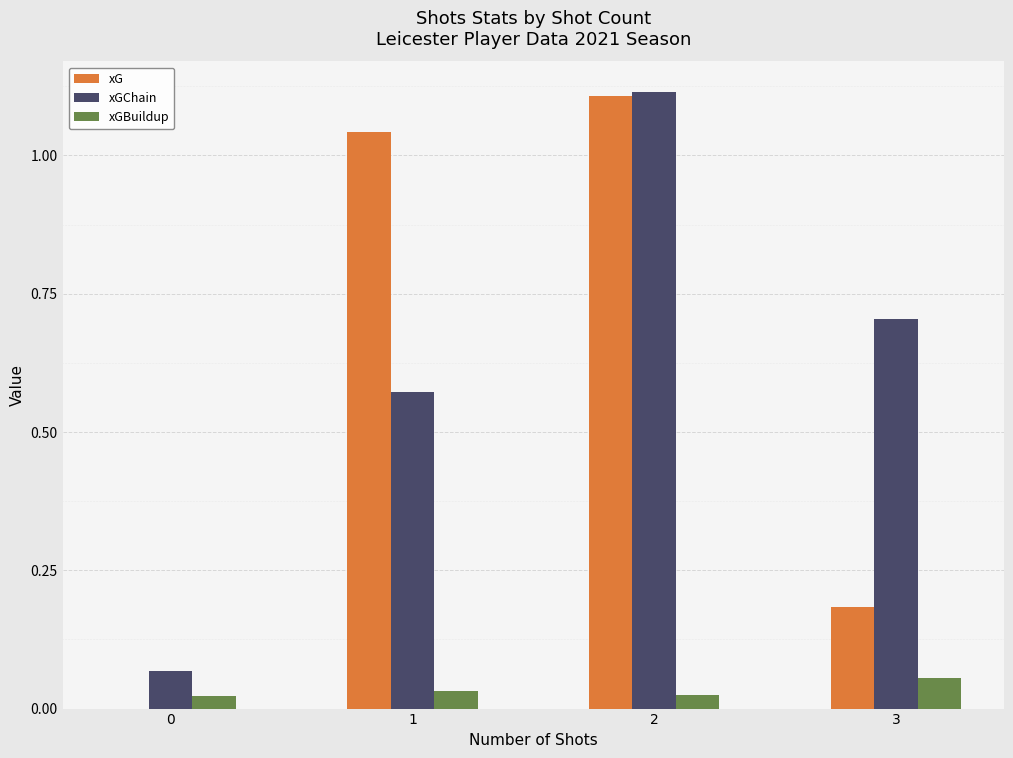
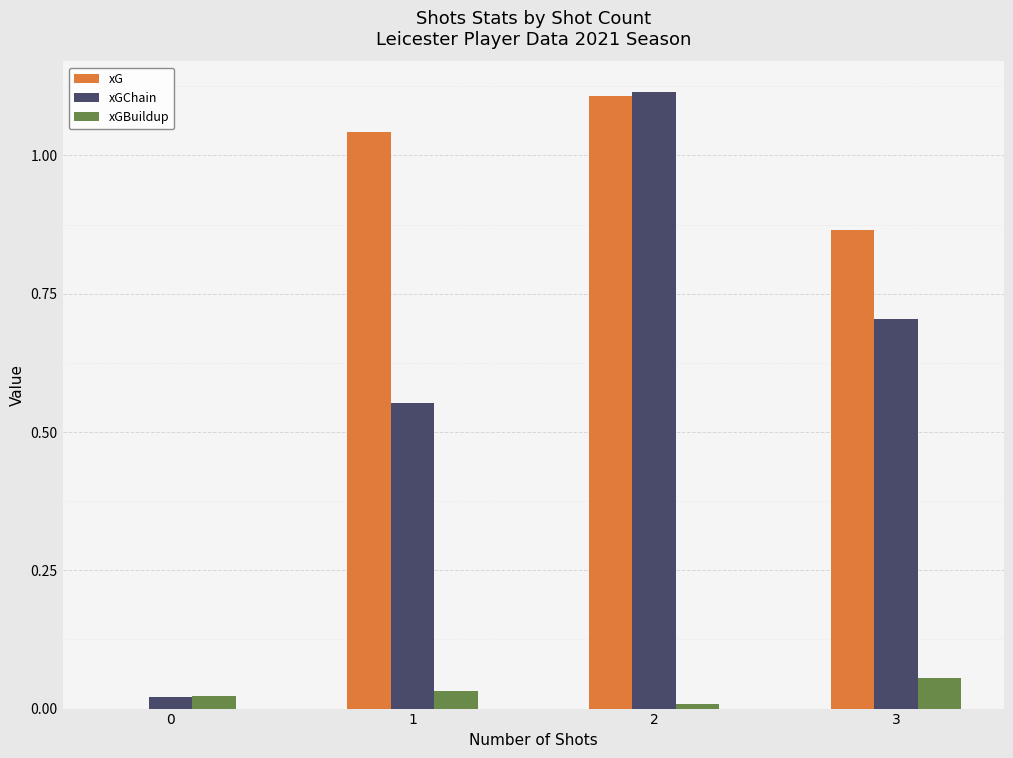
xGChain, 0: 0.07 -> 0.02
xGChain, 1: 0.57 -> 0.55
xGBuildup, 2: 0.02 -> 0.01
xG, 3: 0.18 -> 0.87
